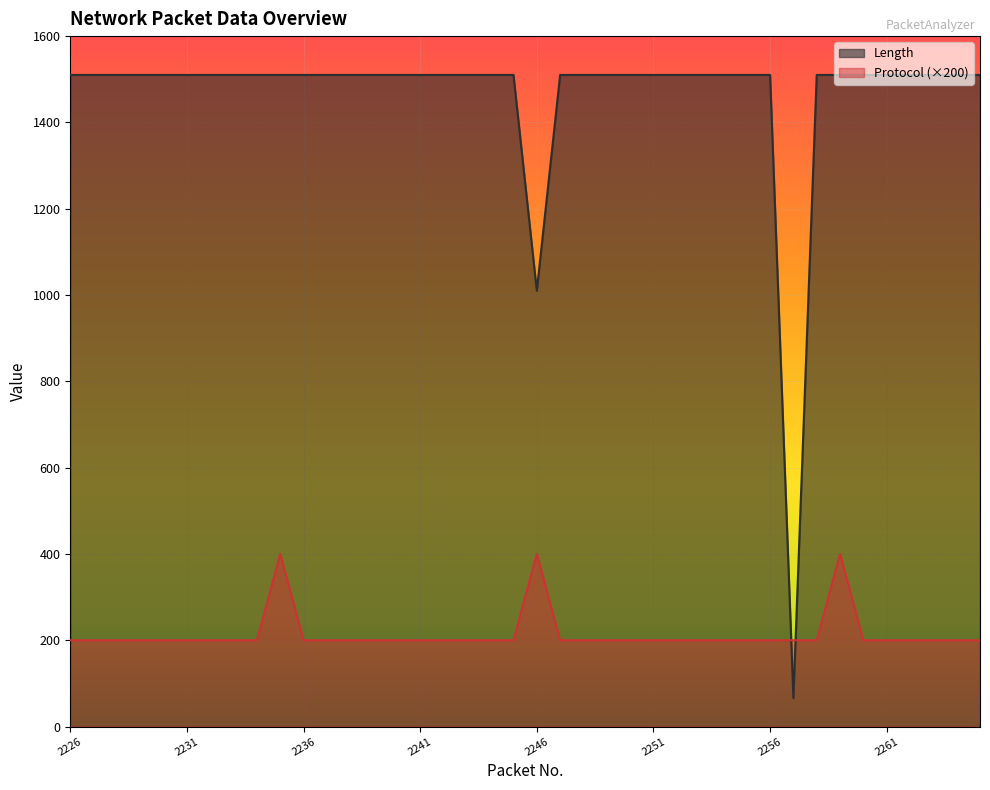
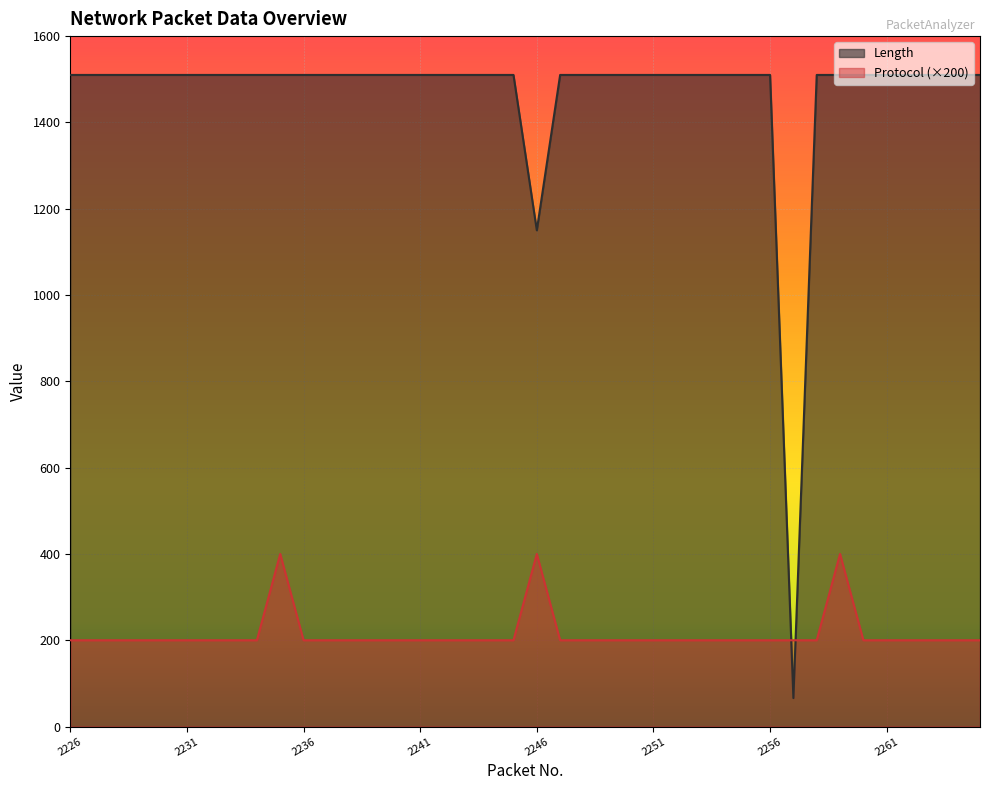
Length, 2246: 1010 -> 1150
